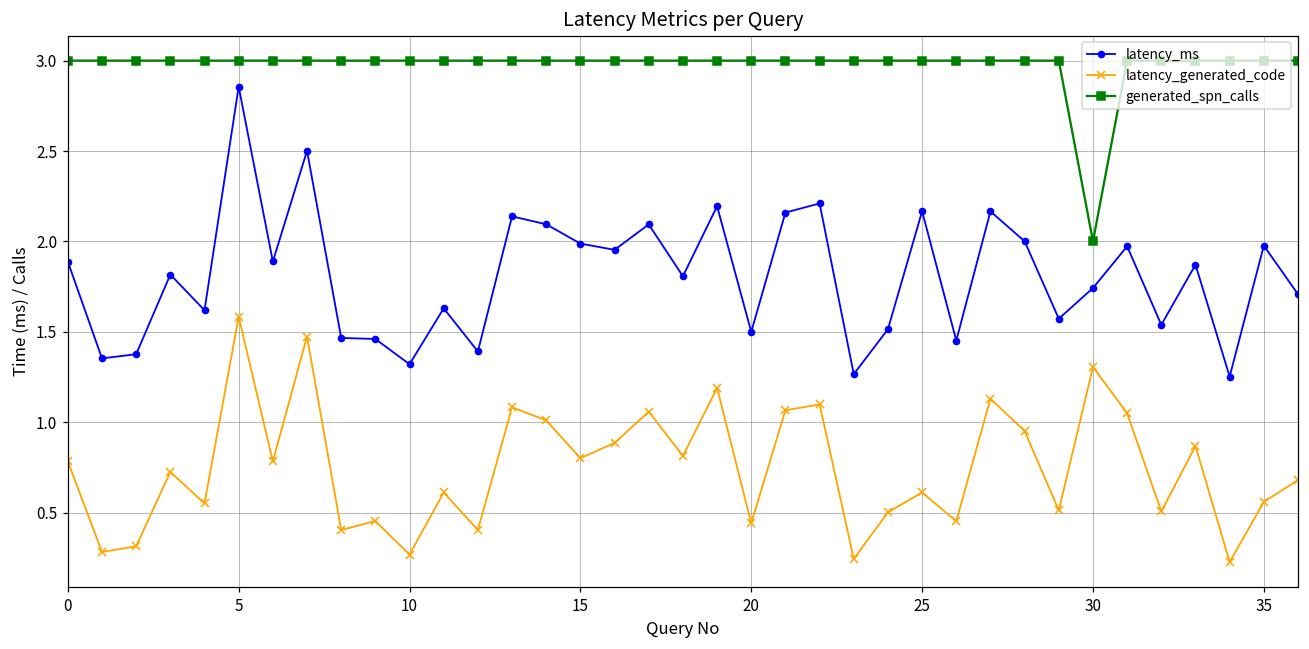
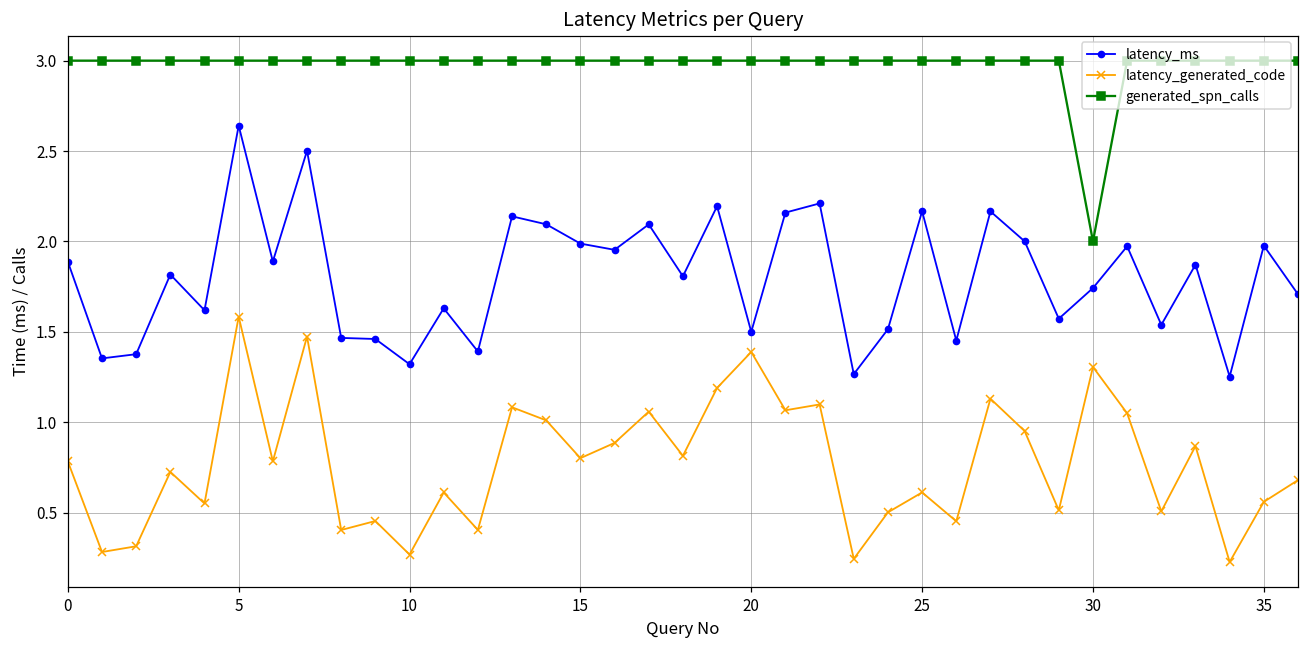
latency_ms, 5: 2.86 -> 2.64
latency_generated_code, 20: 0.44 -> 1.39
